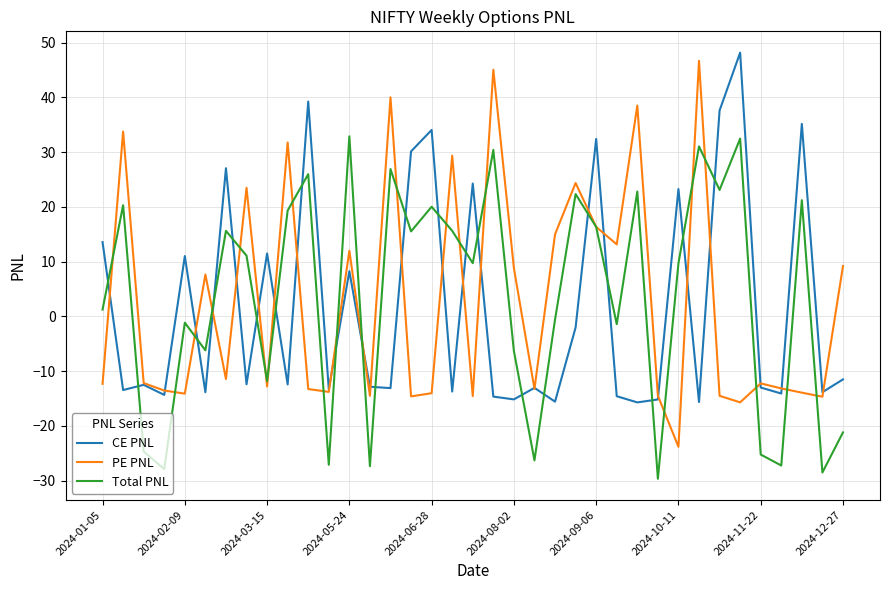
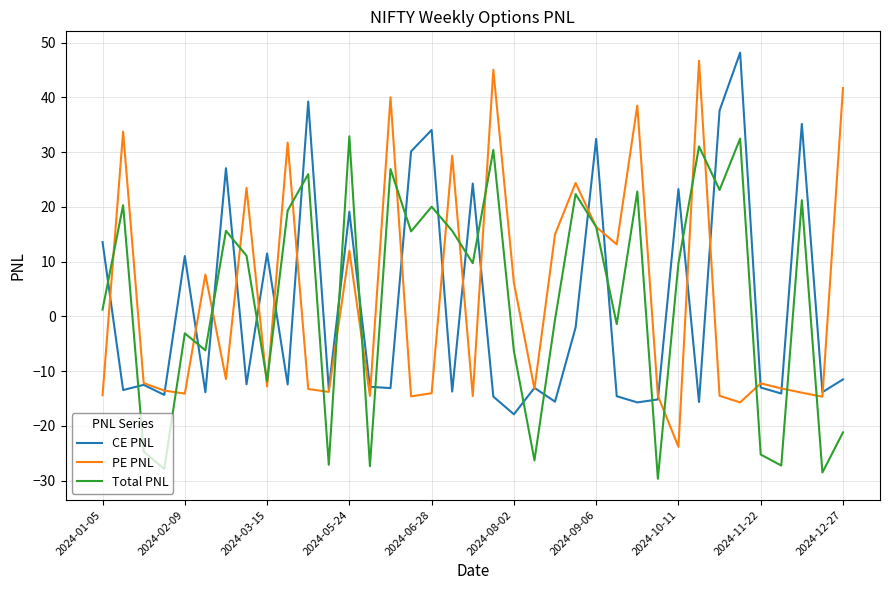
PE PNL, 2024-01-05: -12 -> -14
Total PNL, 2024-02-09: -1 -> -3
CE PNL, 2024-05-24: 8 -> 19
CE PNL, 2024-08-02: -15 -> -18
PE PNL, 2024-08-02: 9 -> 6
PE PNL, 2024-12-27: 9 -> 42
